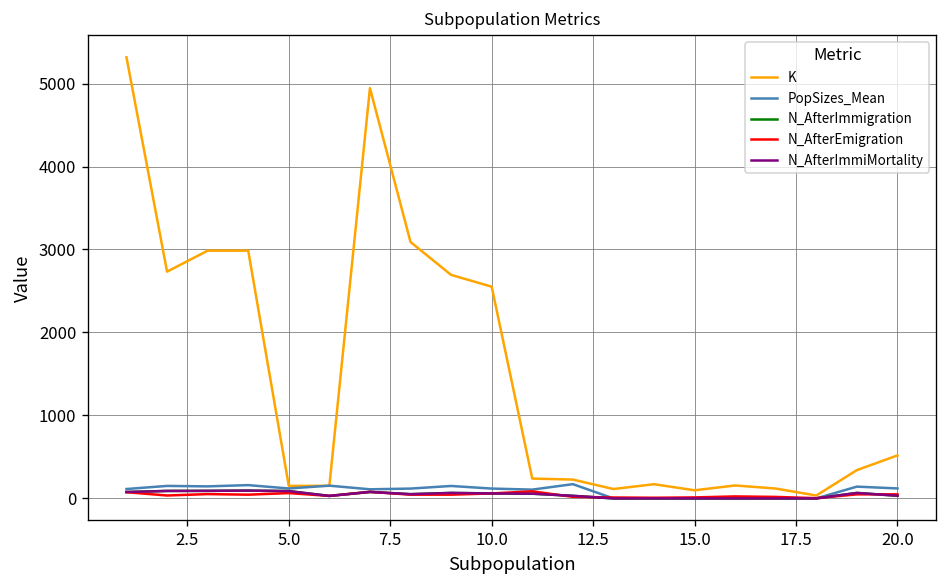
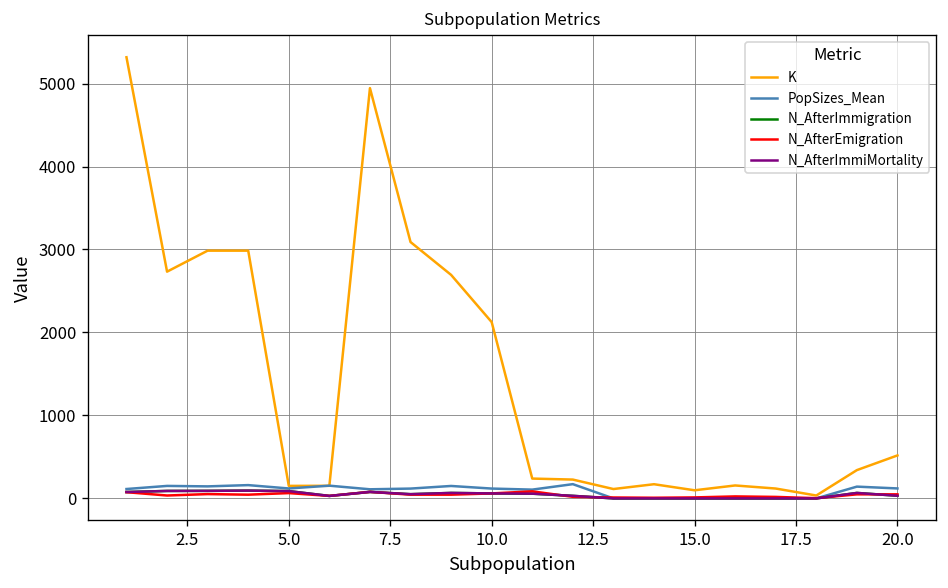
K, 10.0: 2600 -> 2100
